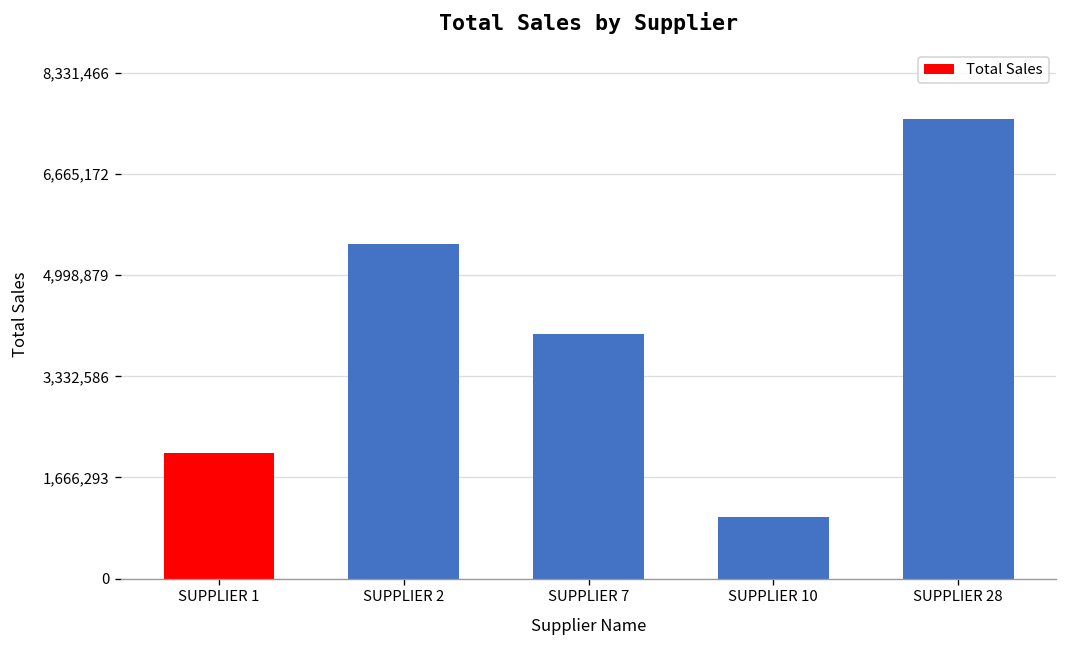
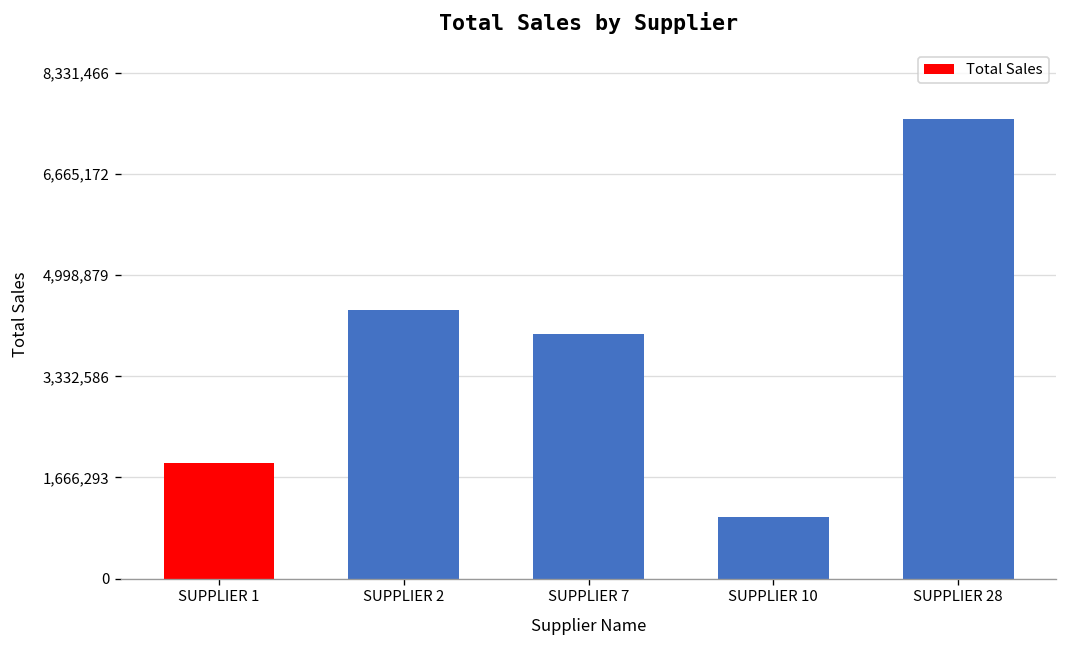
SUPPLIER 1: 2,100,000 -> 1,900,000
SUPPLIER 2: 5,500,000 -> 4,400,000
